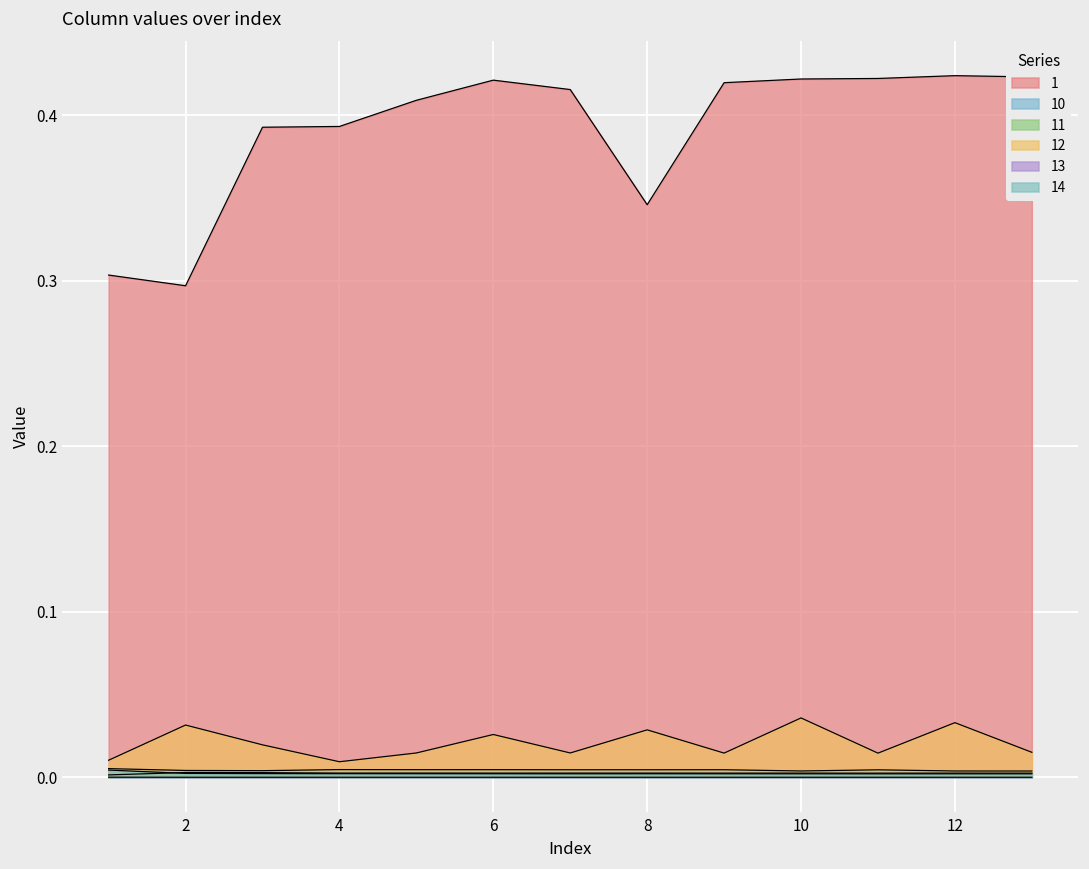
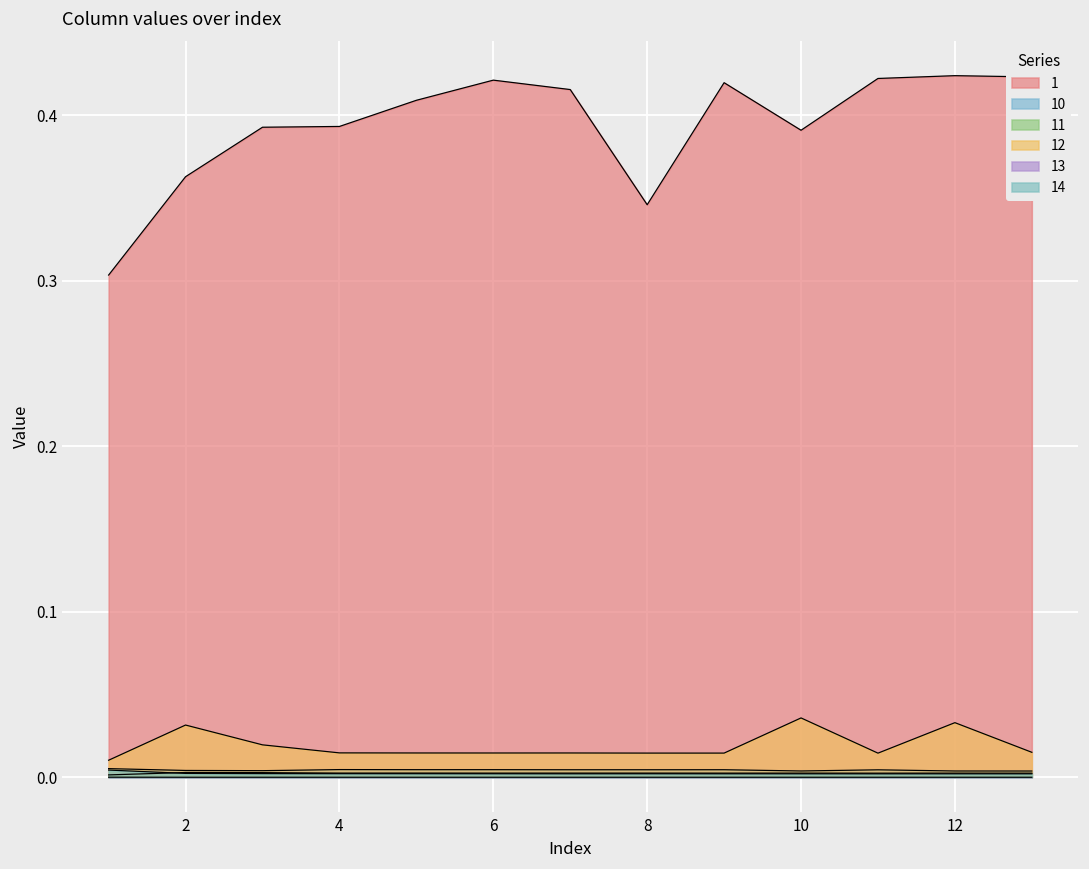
1, 2: 0.297 -> 0.363
12, 4: 0.009 -> 0.015
12, 6: 0.026 -> 0.015
12, 8: 0.029 -> 0.015
1, 10: 0.422 -> 0.391
